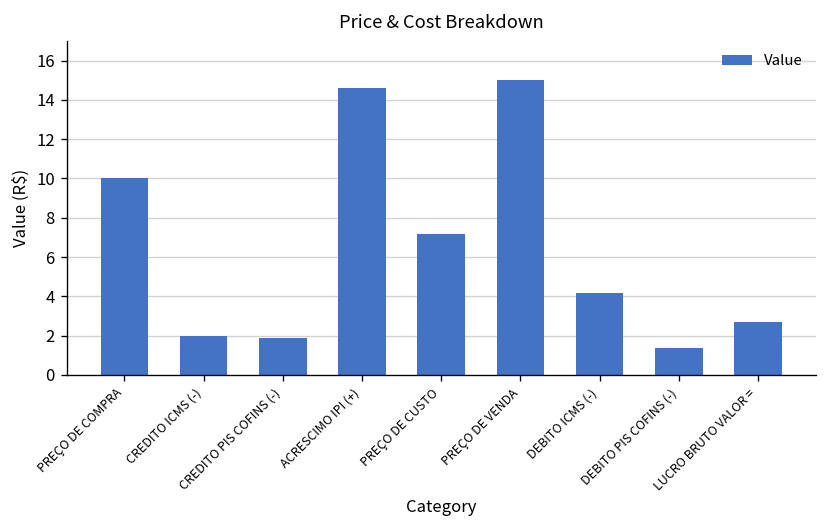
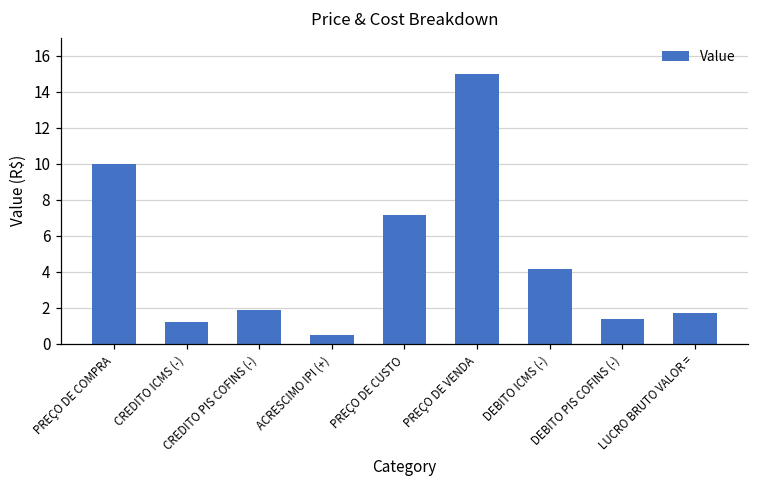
CREDITO ICMS (-): 2.0 -> 1.2
ACRESCIMO IPI (+): 14.6 -> 0.5
LUCRO BRUTO VALOR =: 2.7 -> 1.7
